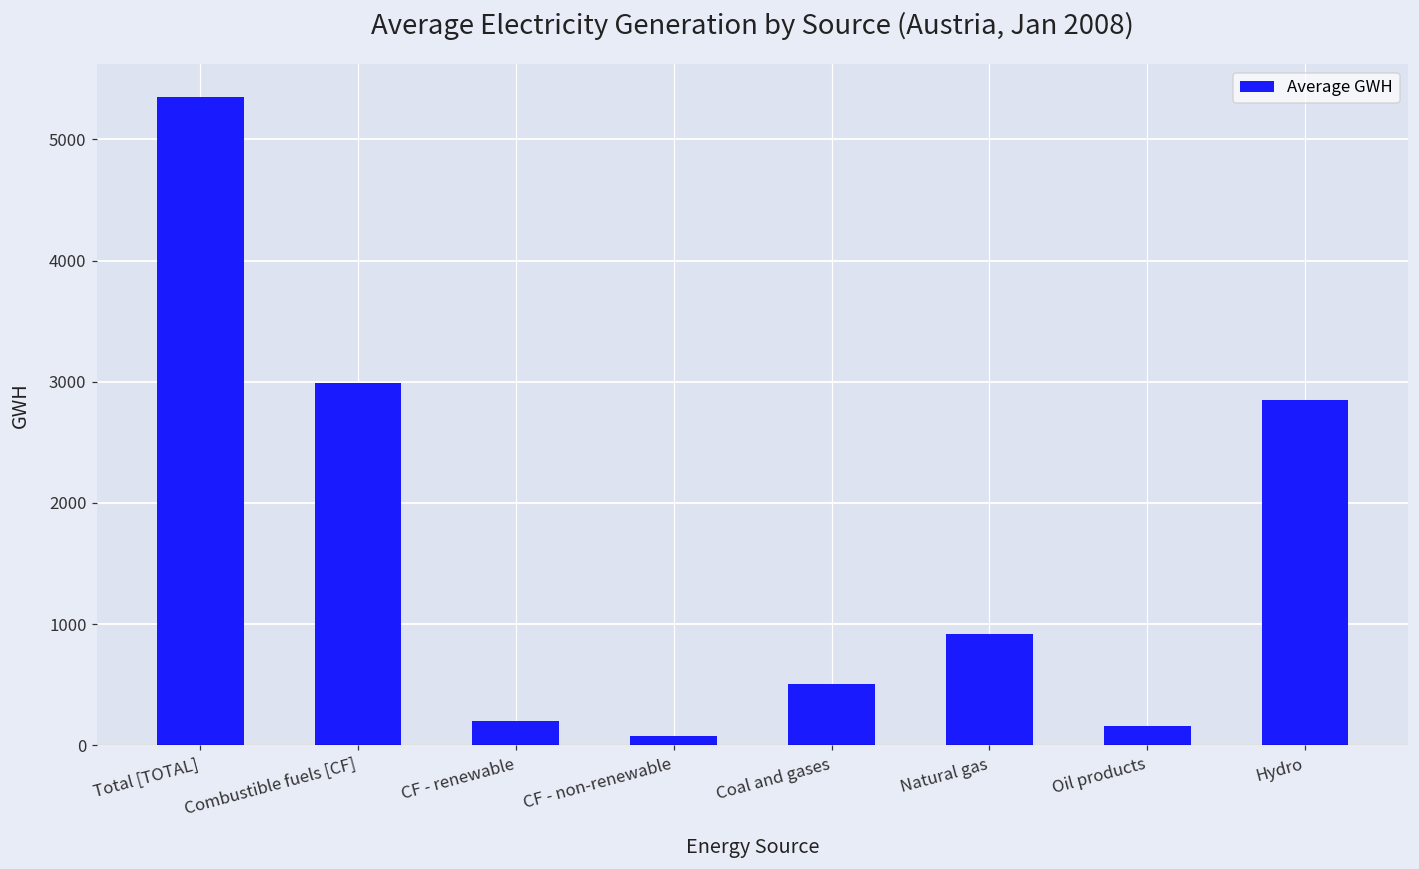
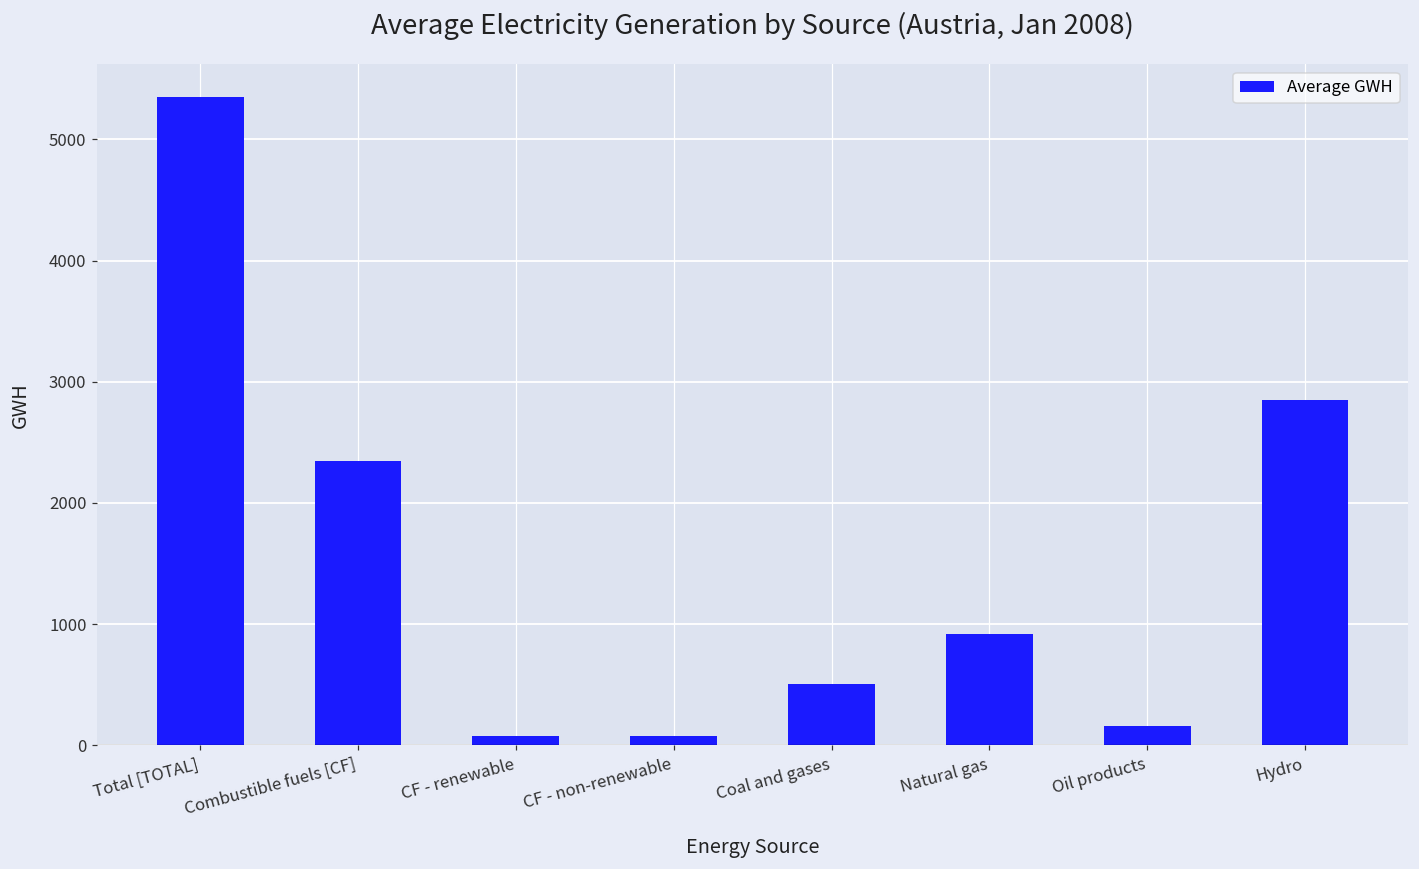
Combustible fuels [CF]: 2990 -> 2350
CF - renewable: 200 -> 80
